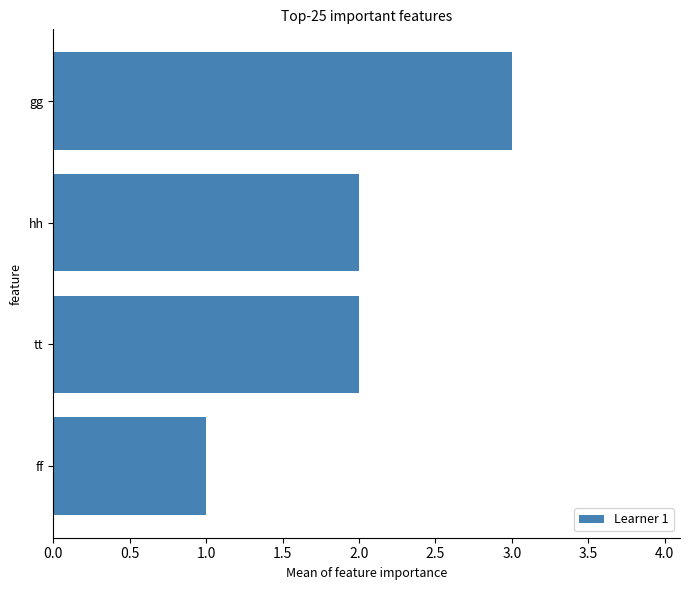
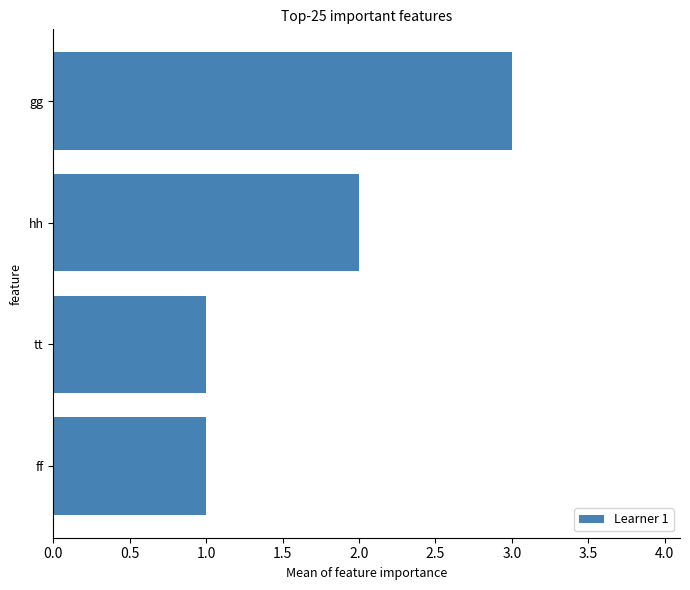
tt: 2 -> 1
